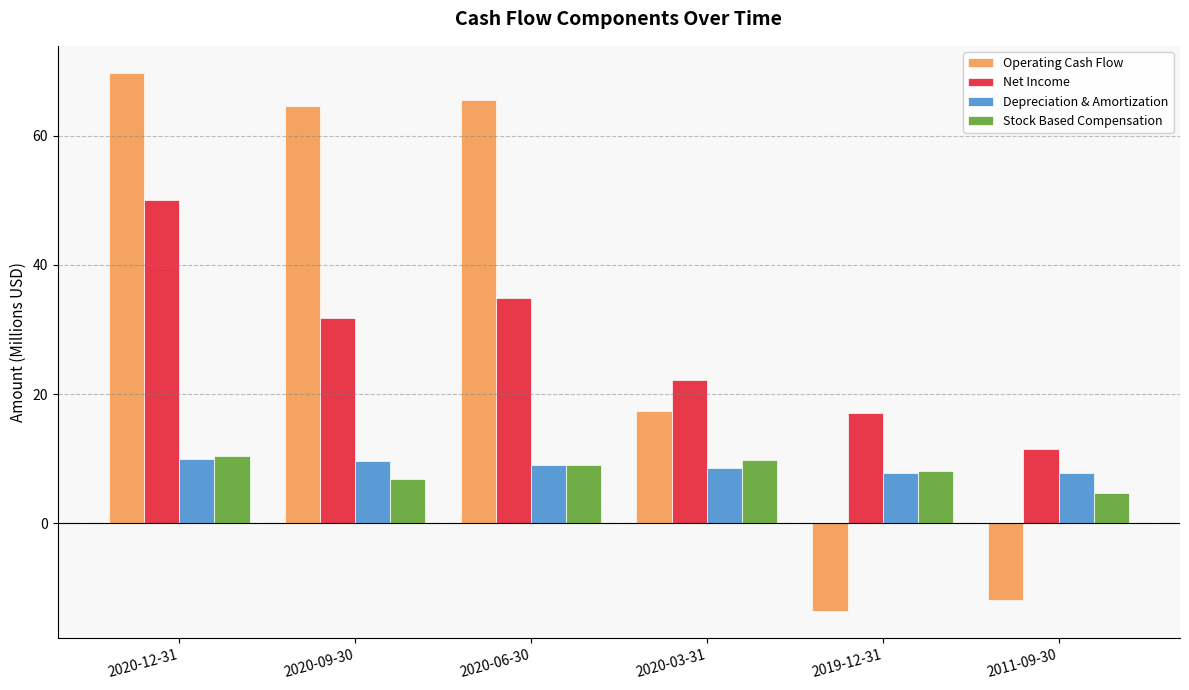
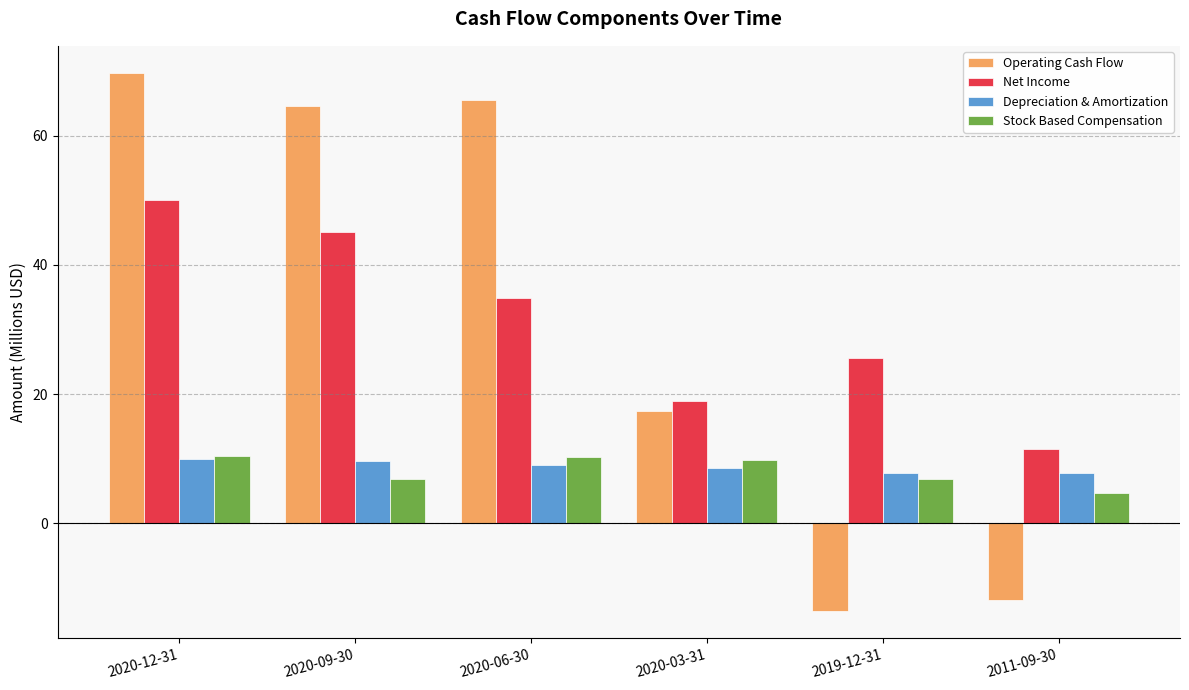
Net Income, 2020-09-30: 32 -> 45
Stock Based Compensation, 2020-06-30: 9 -> 10
Net Income, 2020-03-31: 22 -> 19
Net Income, 2019-12-31: 17 -> 26
Stock Based Compensation, 2019-12-31: 8 -> 7
